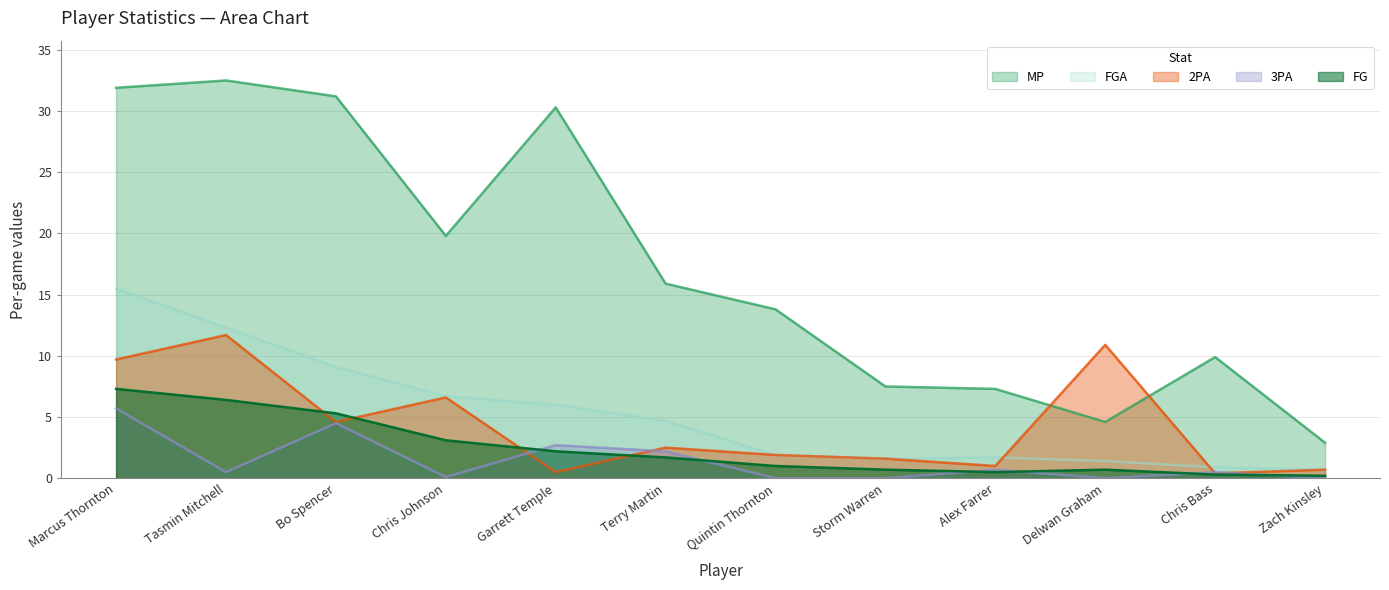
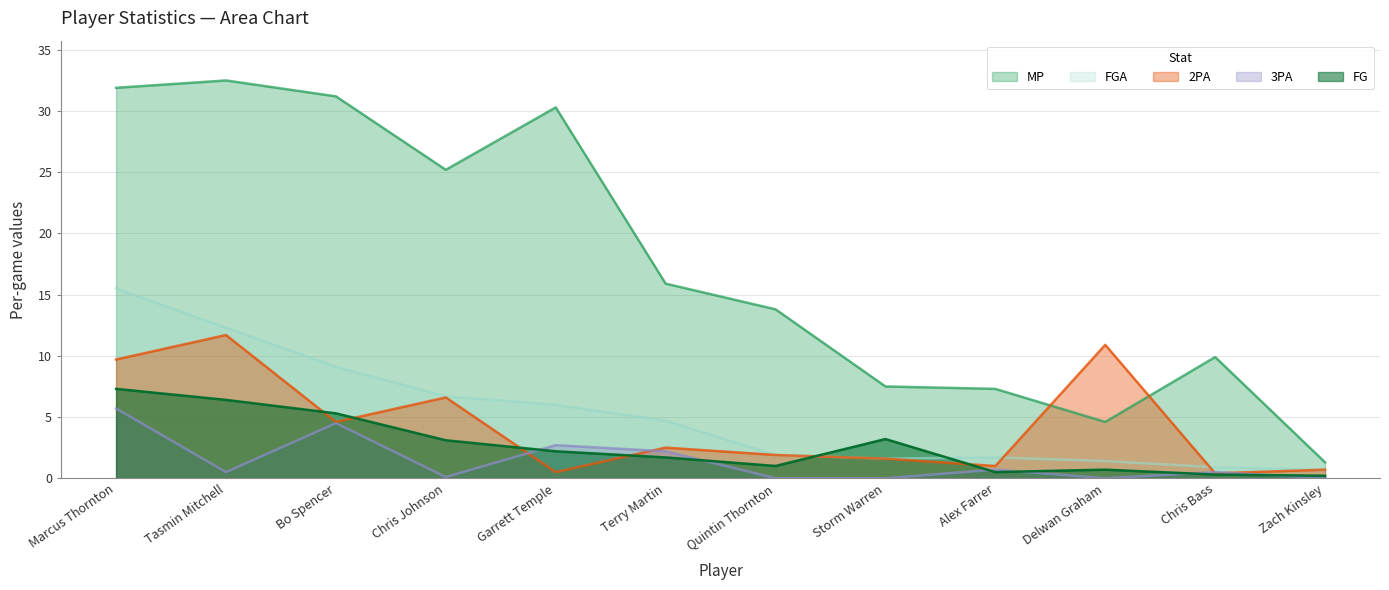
MP, Chris Johnson: 19.8 -> 25.2
FG, Storm Warren: 0.7 -> 3.2
MP, Zach Kinsley: 2.9 -> 1.3
